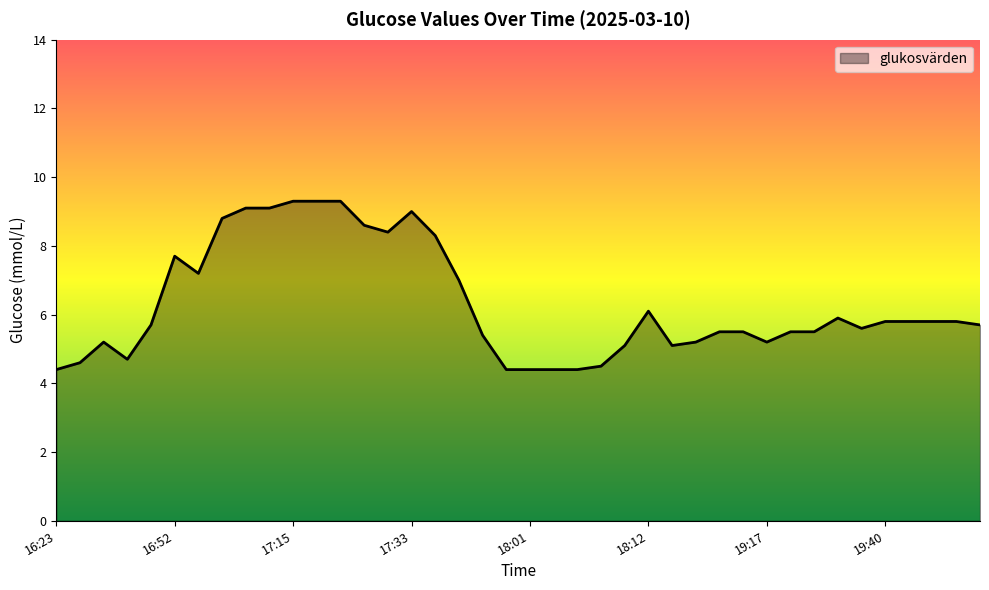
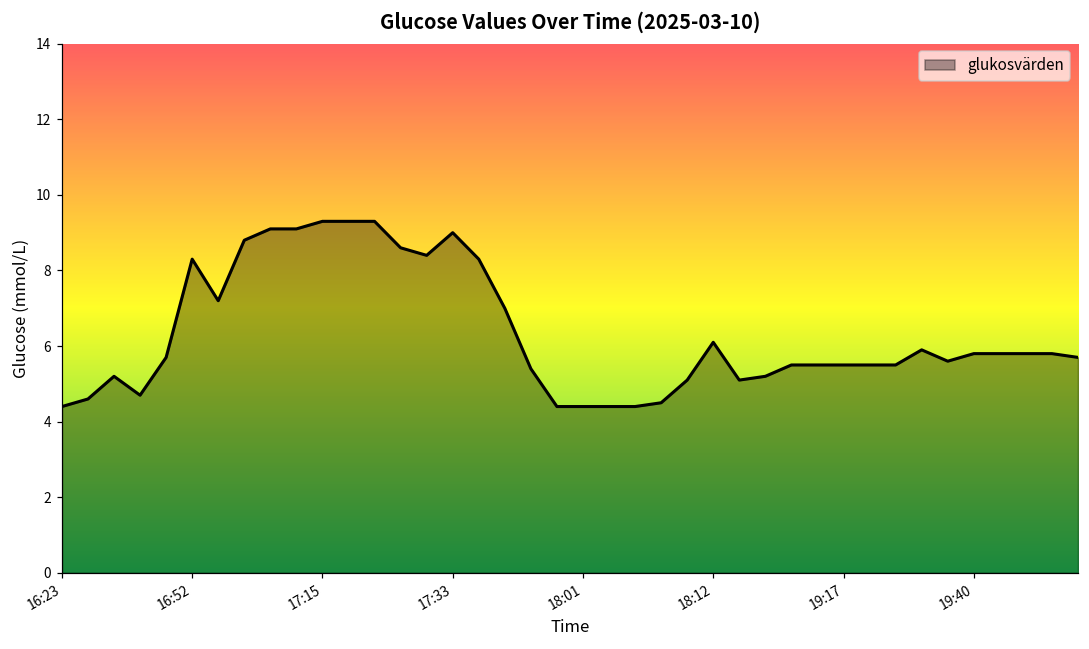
16:52: 7.7 -> 8.3
19:17: 5.2 -> 5.5
